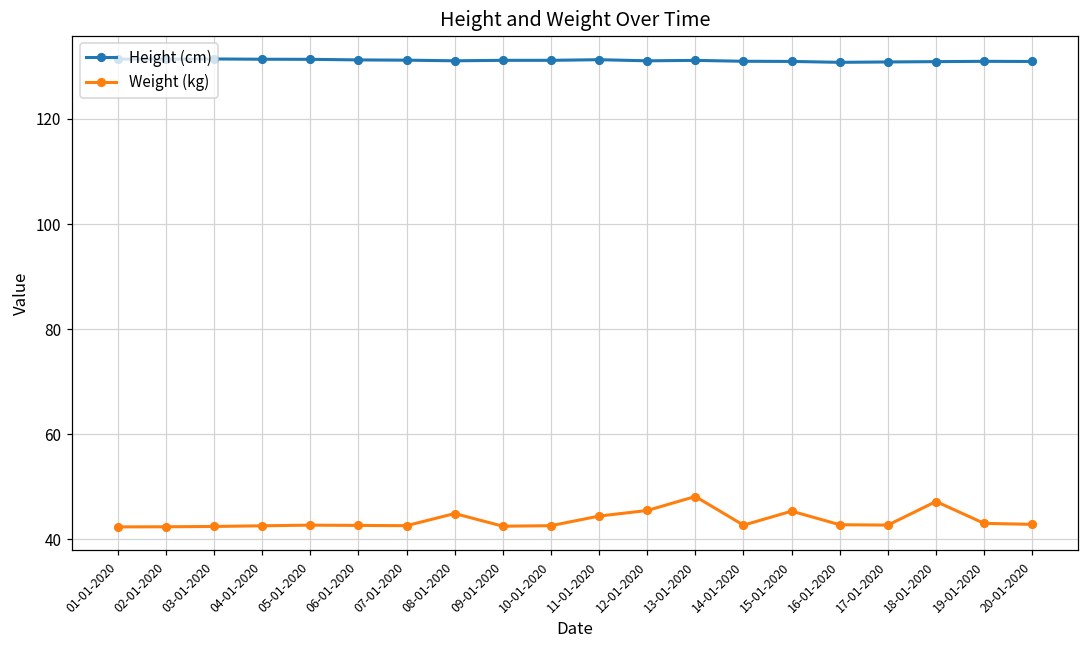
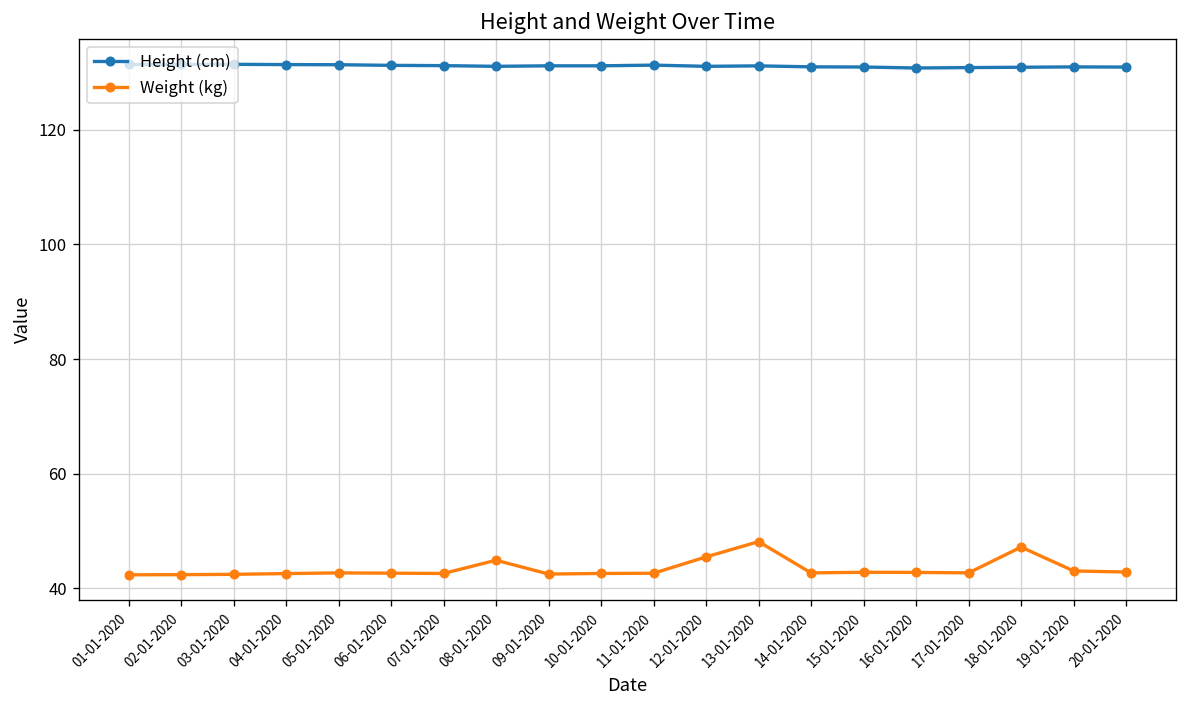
Weight (kg), 11-01-2020: 44 -> 43
Weight (kg), 15-01-2020: 45 -> 43
